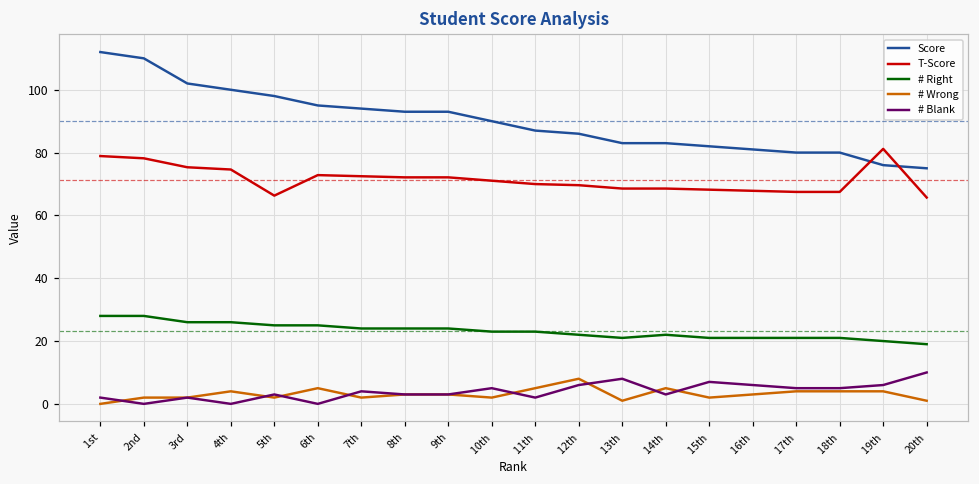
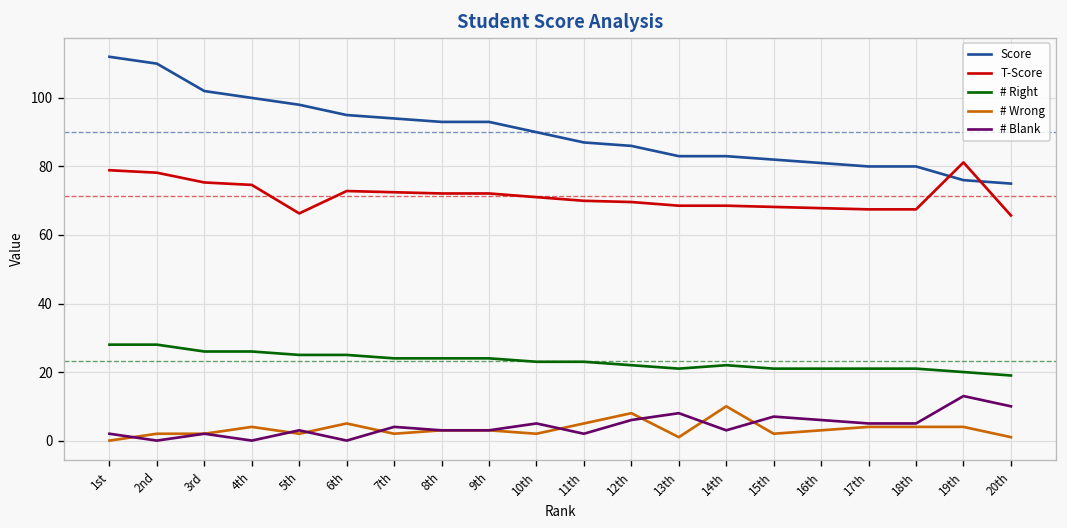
# Wrong, 14th: 5 -> 10
# Blank, 19th: 6 -> 13
